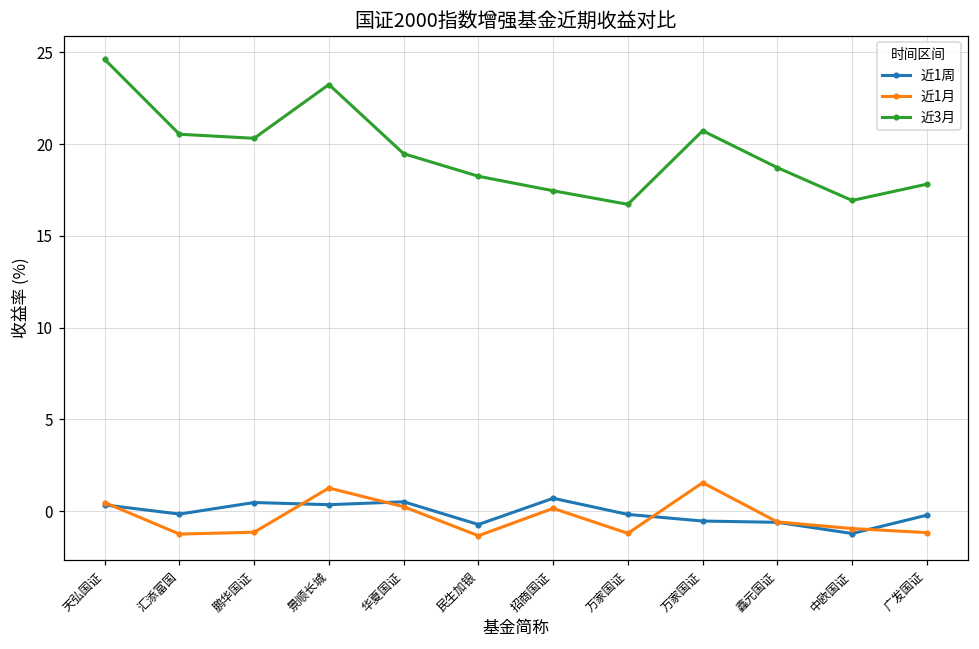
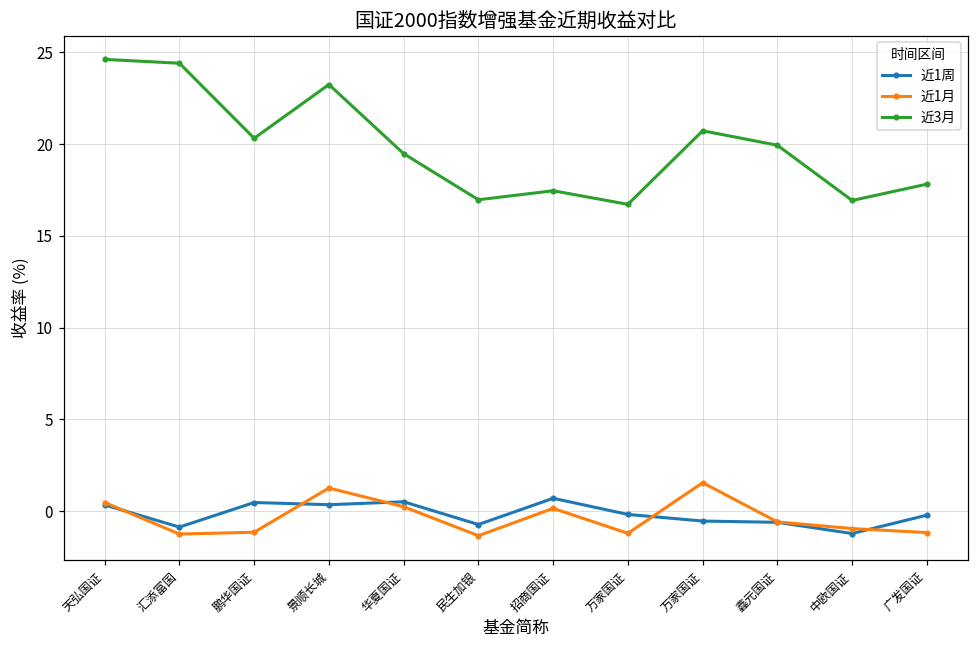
近1周, 汇添富国: -0.2 -> -0.9
近3月, 汇添富国: 20.5 -> 24.4
近3月, 民生加银: 18.3 -> 17.0
近3月, 鑫元国证: 18.7 -> 19.9
